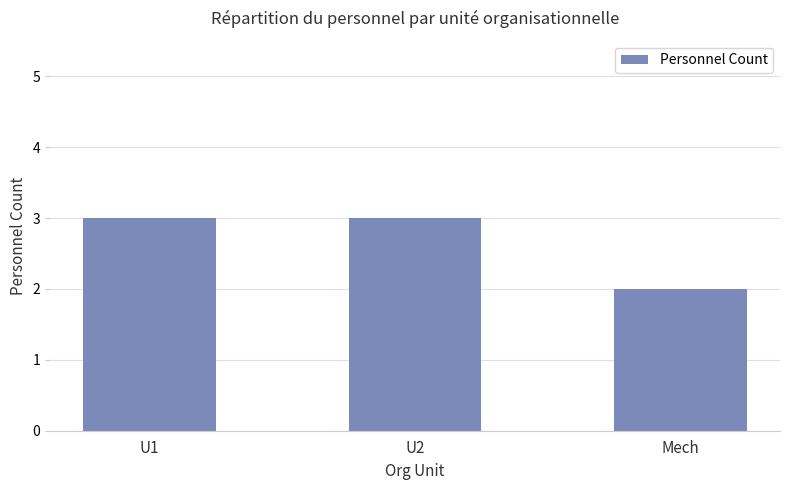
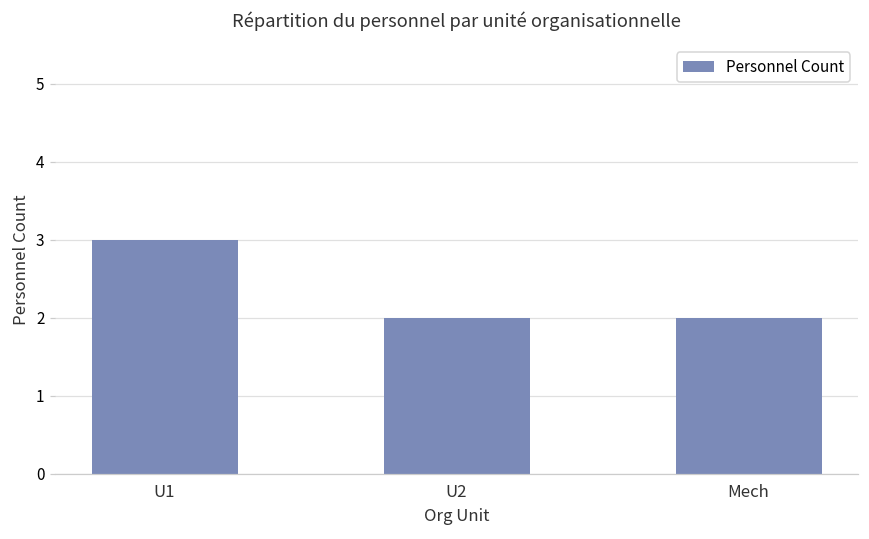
U2: 3 -> 2
